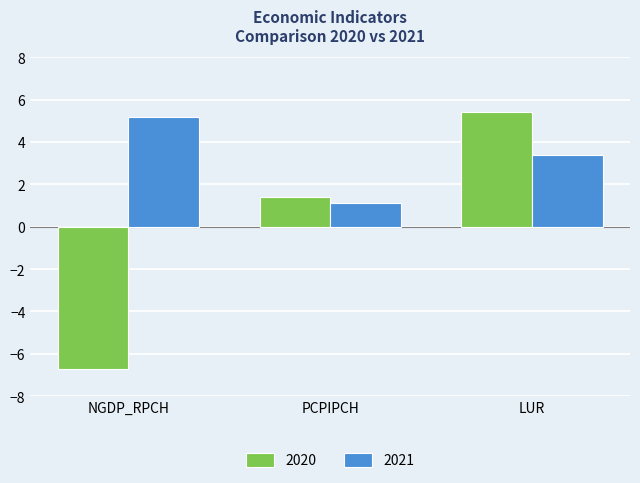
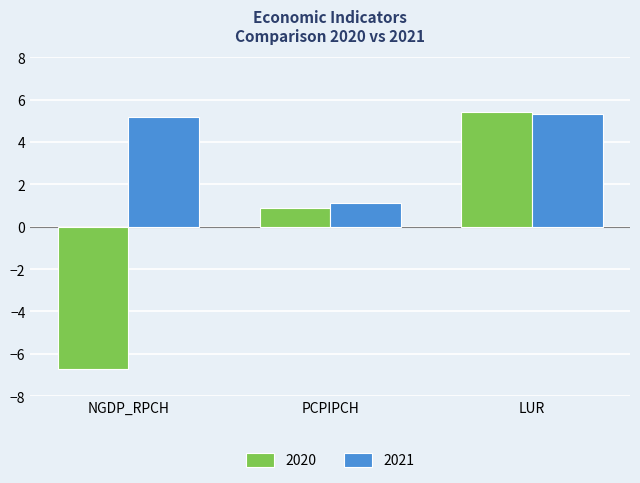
2020, PCPIPCH: 1.4 -> 0.9
2021, LUR: 3.4 -> 5.3
